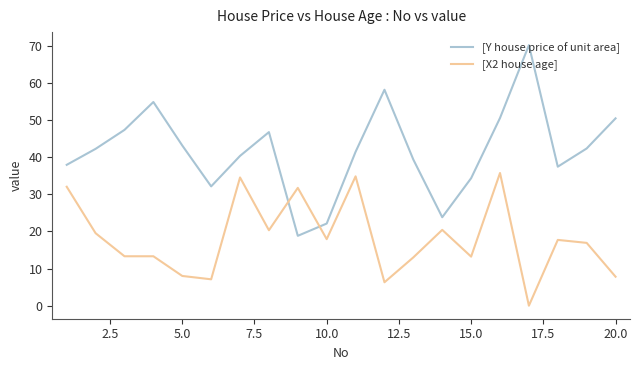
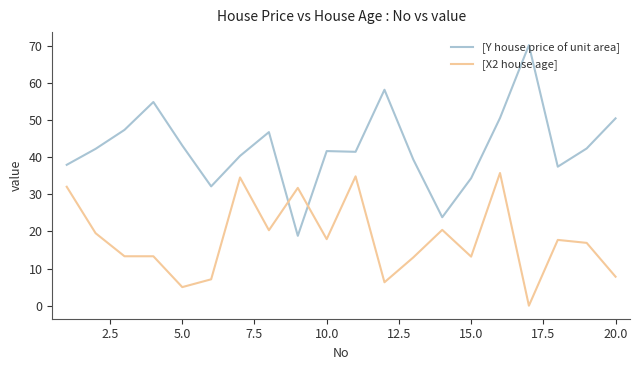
[X2 house age], 5.0: 8 -> 5
[Y house price of unit area], 10.0: 22 -> 42
